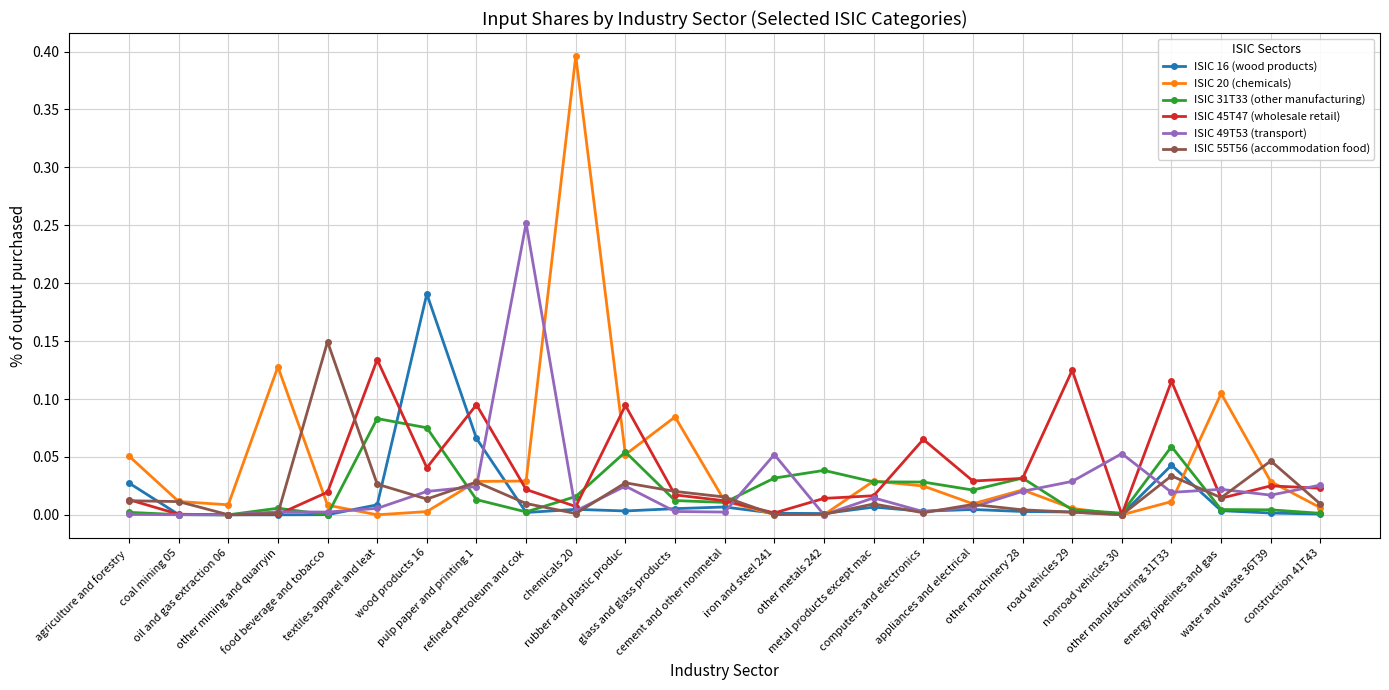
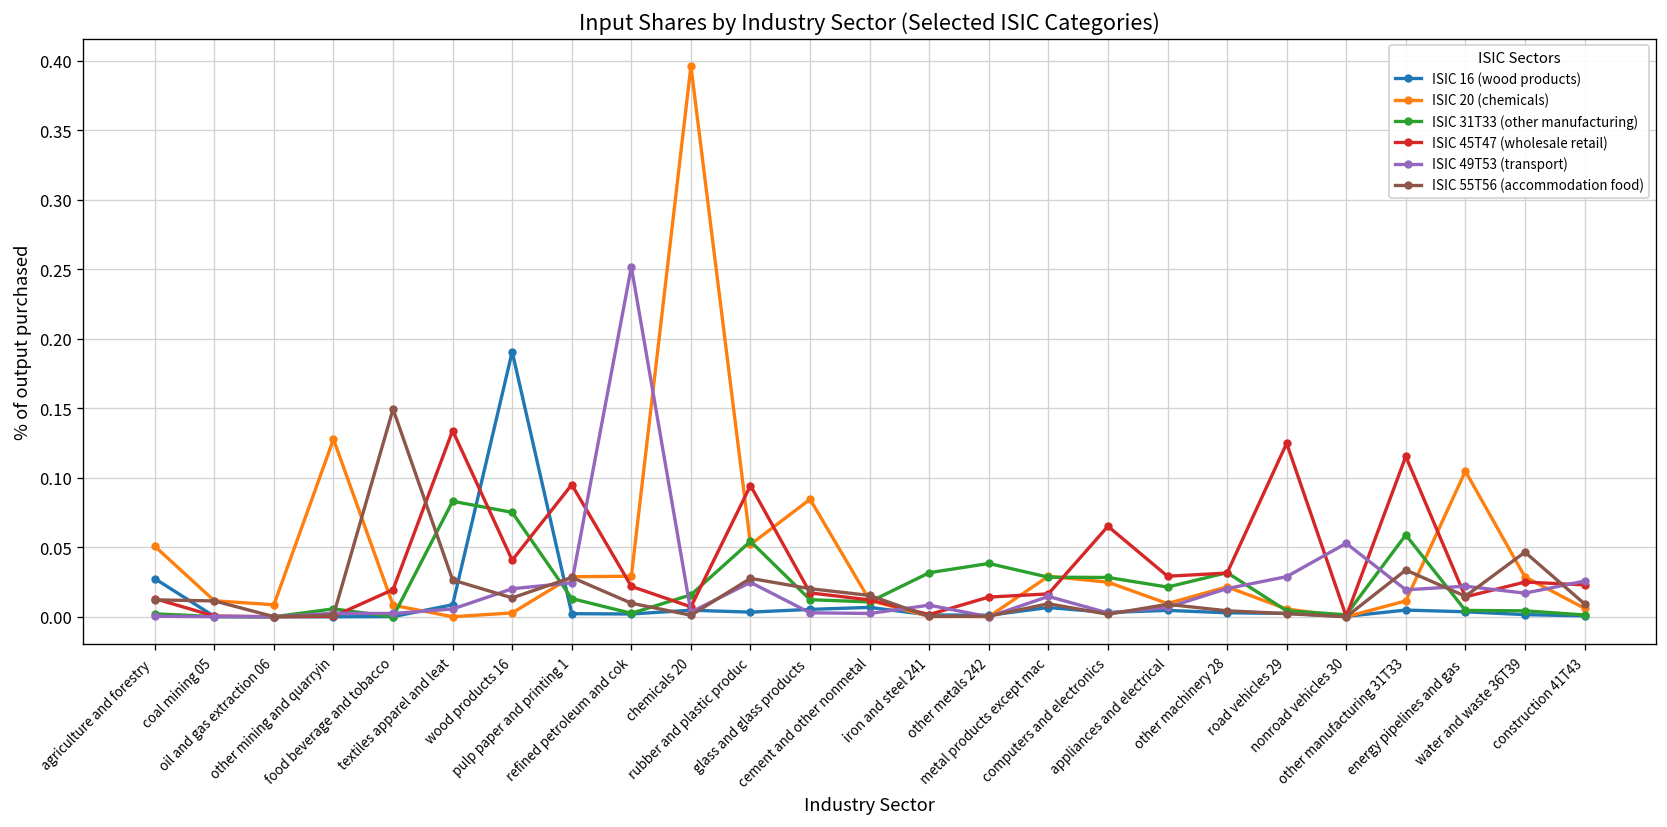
ISIC 16 (wood products), pulp paper and printing 1: 0.066 -> 0.002
ISIC 49T53 (transport), iron and steel 241: 0.052 -> 0.008
ISIC 16 (wood products), other manufacturing 31T33: 0.043 -> 0.005
